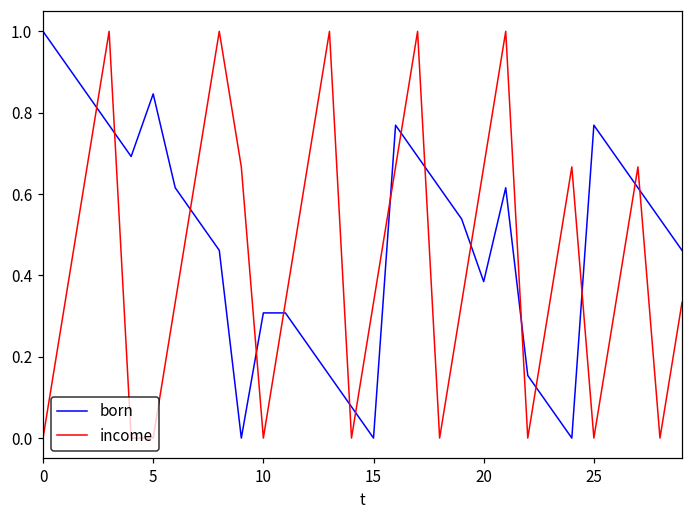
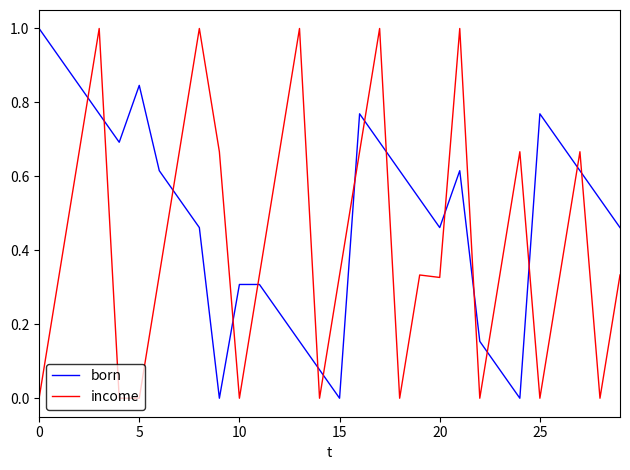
born, 20: 0.38 -> 0.46
income, 20: 0.67 -> 0.33
